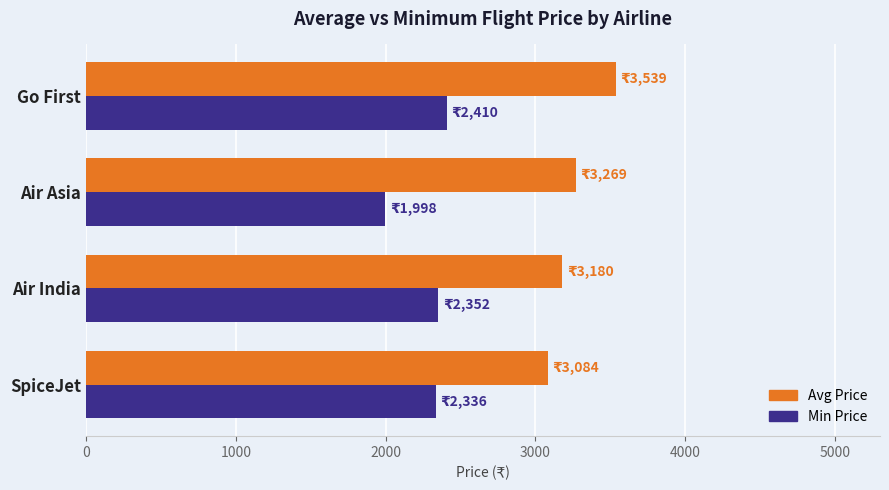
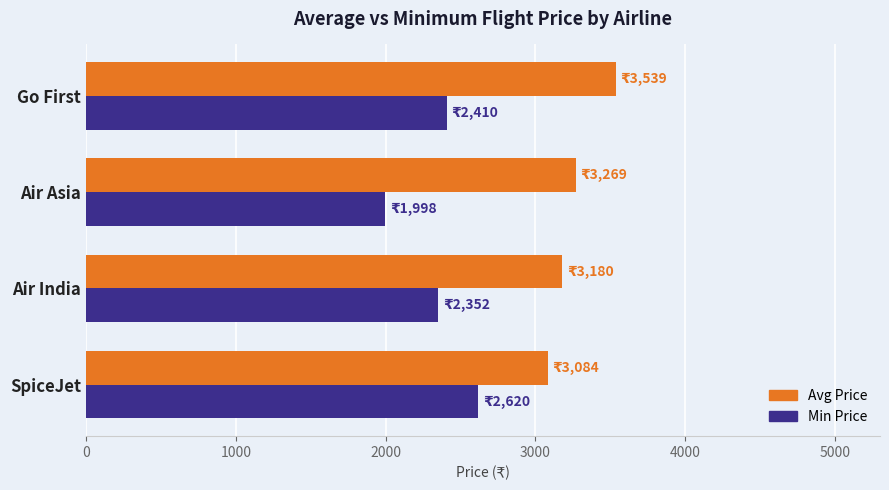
Min Price, SpiceJet: 2,336 -> 2,620
